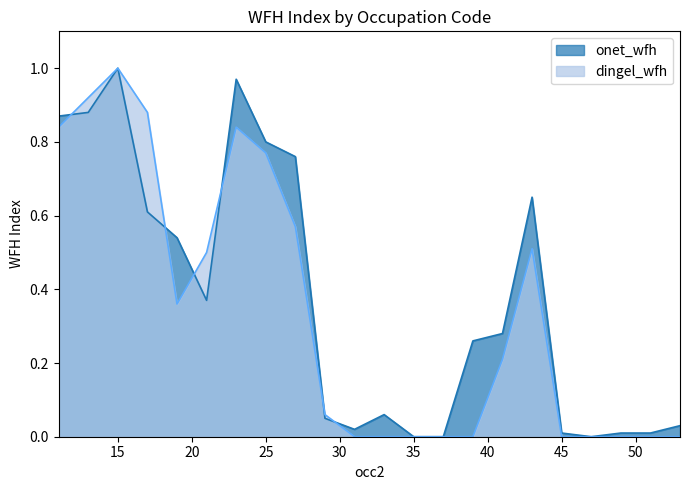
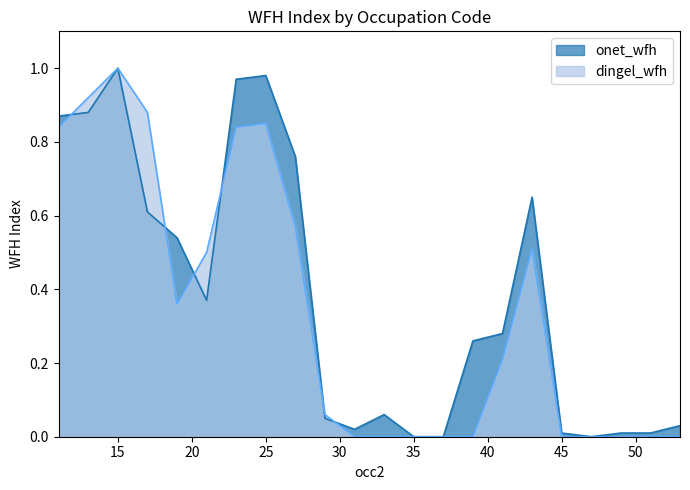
onet_wfh, 25: 0.80 -> 0.98
dingel_wfh, 25: 0.77 -> 0.85
